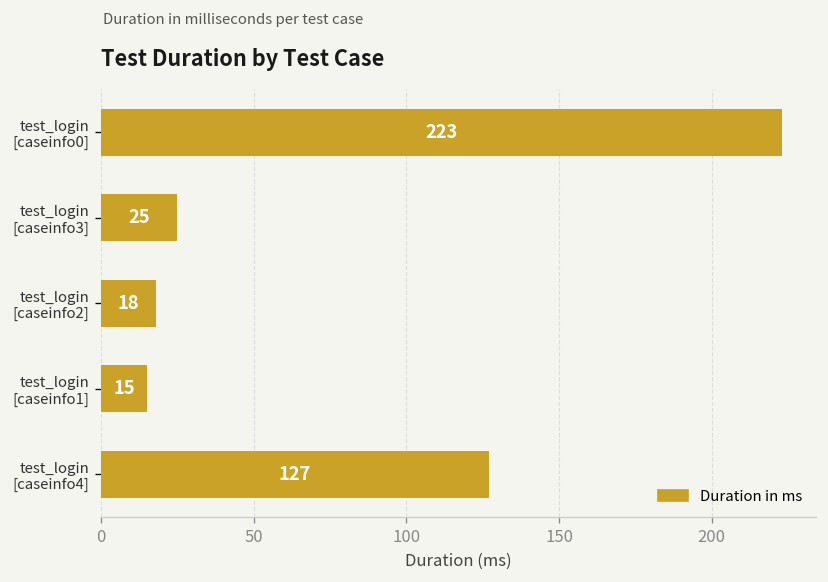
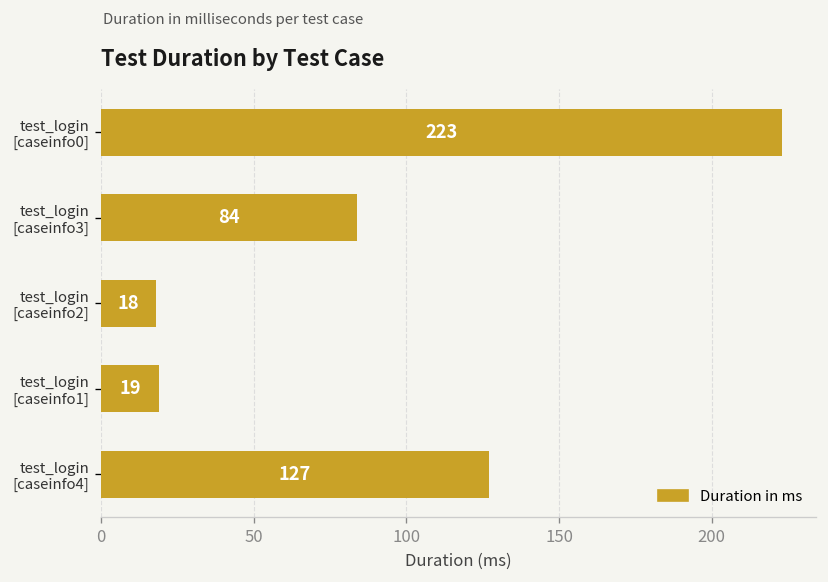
test_login [caseinfo3]: 25 -> 84
test_login [caseinfo1]: 15 -> 19
